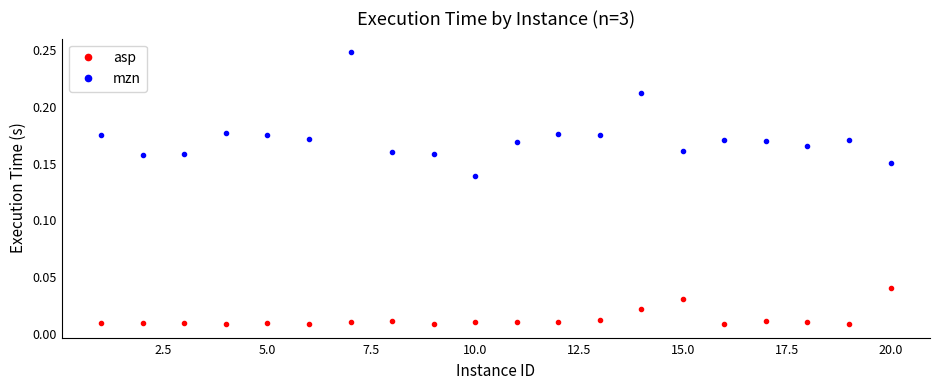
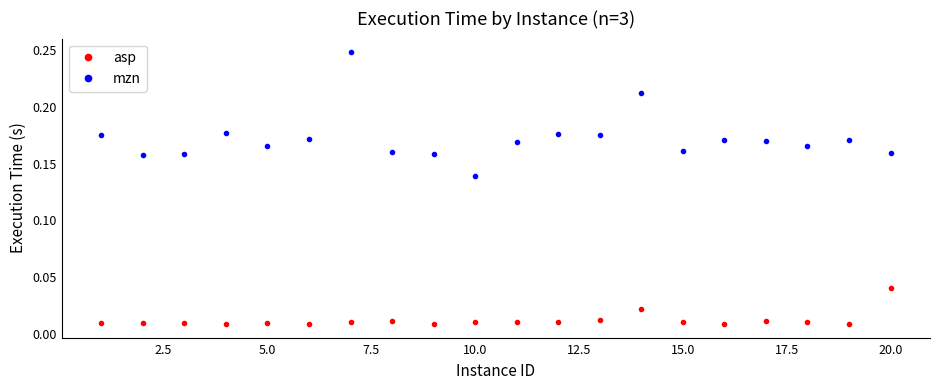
mzn, 5.0: 0.175 -> 0.166
asp, 15.0: 0.031 -> 0.010
mzn, 20.0: 0.151 -> 0.159
